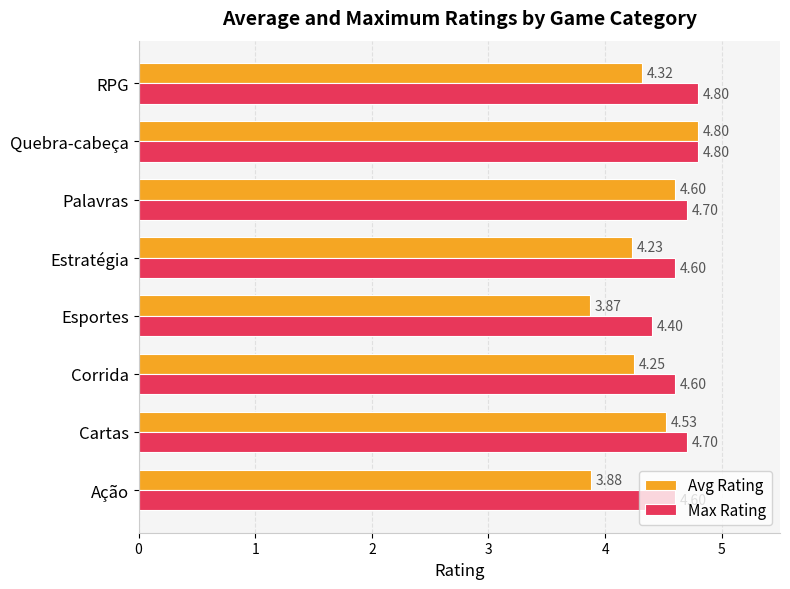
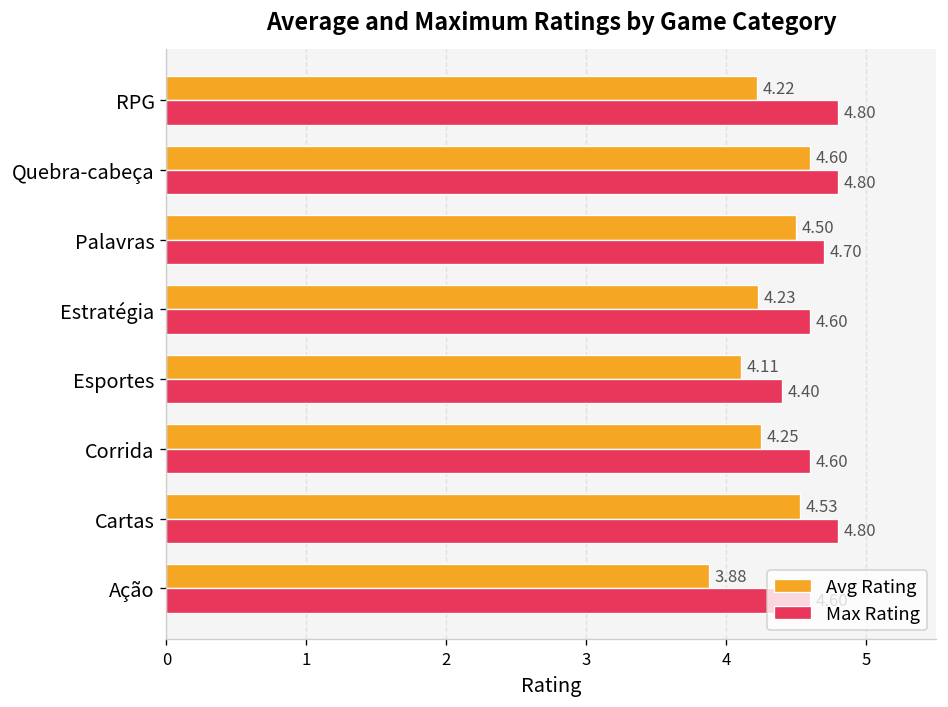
Avg Rating, RPG: 4.32 -> 4.22
Avg Rating, Quebra-cabeça: 4.80 -> 4.60
Avg Rating, Palavras: 4.60 -> 4.50
Avg Rating, Esportes: 3.87 -> 4.11
Max Rating, Cartas: 4.70 -> 4.80
